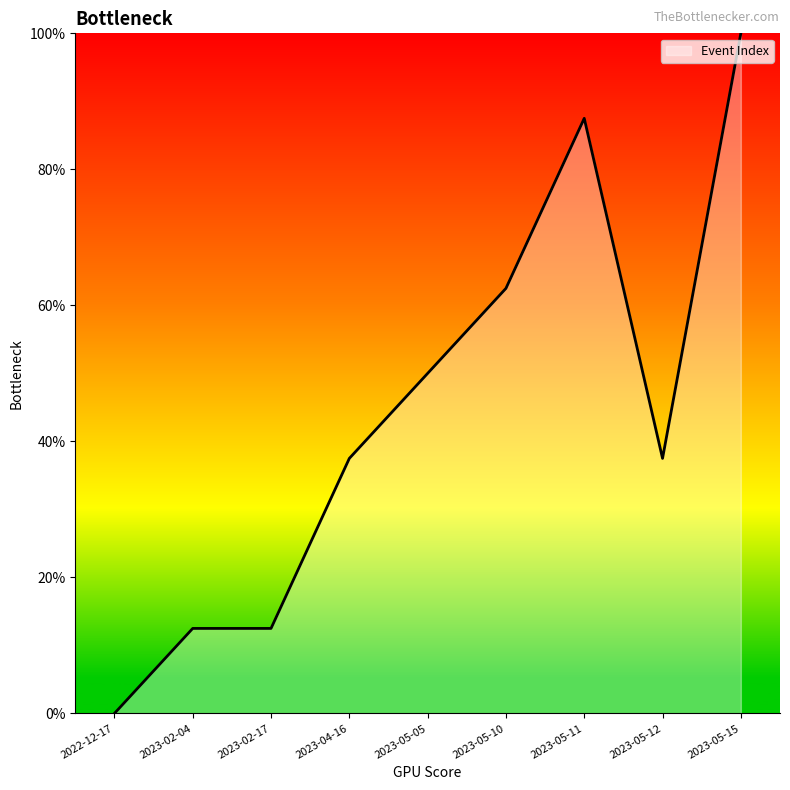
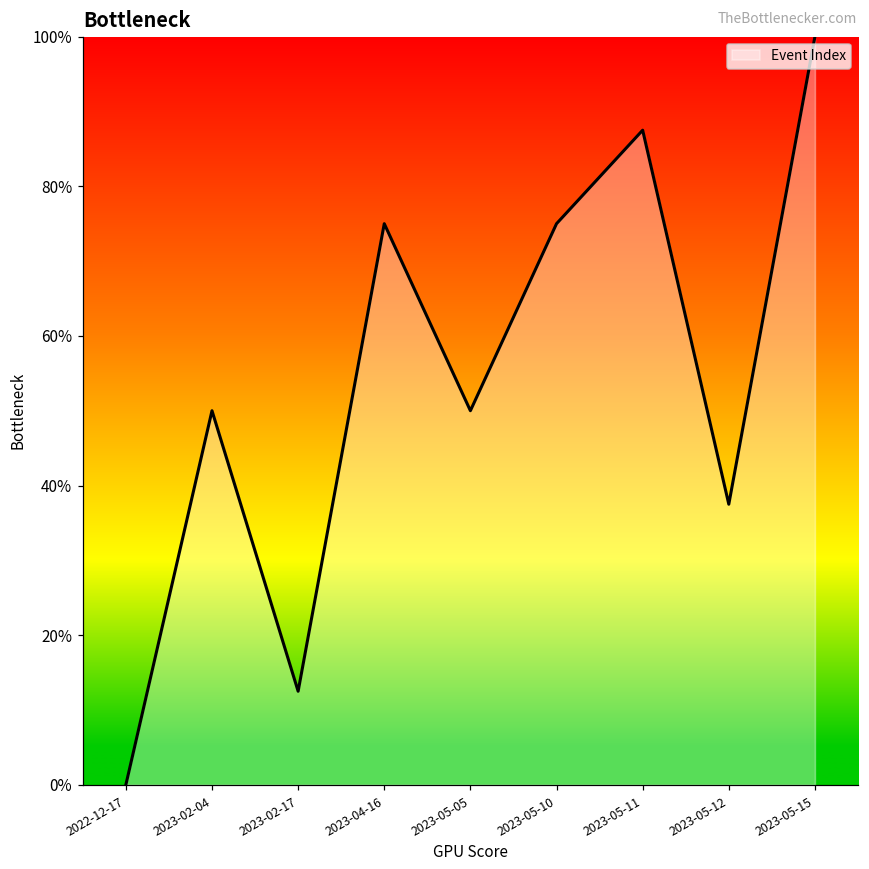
2023-02-04: 13% -> 50%
2023-04-16: 38% -> 75%
2023-05-10: 63% -> 75%
